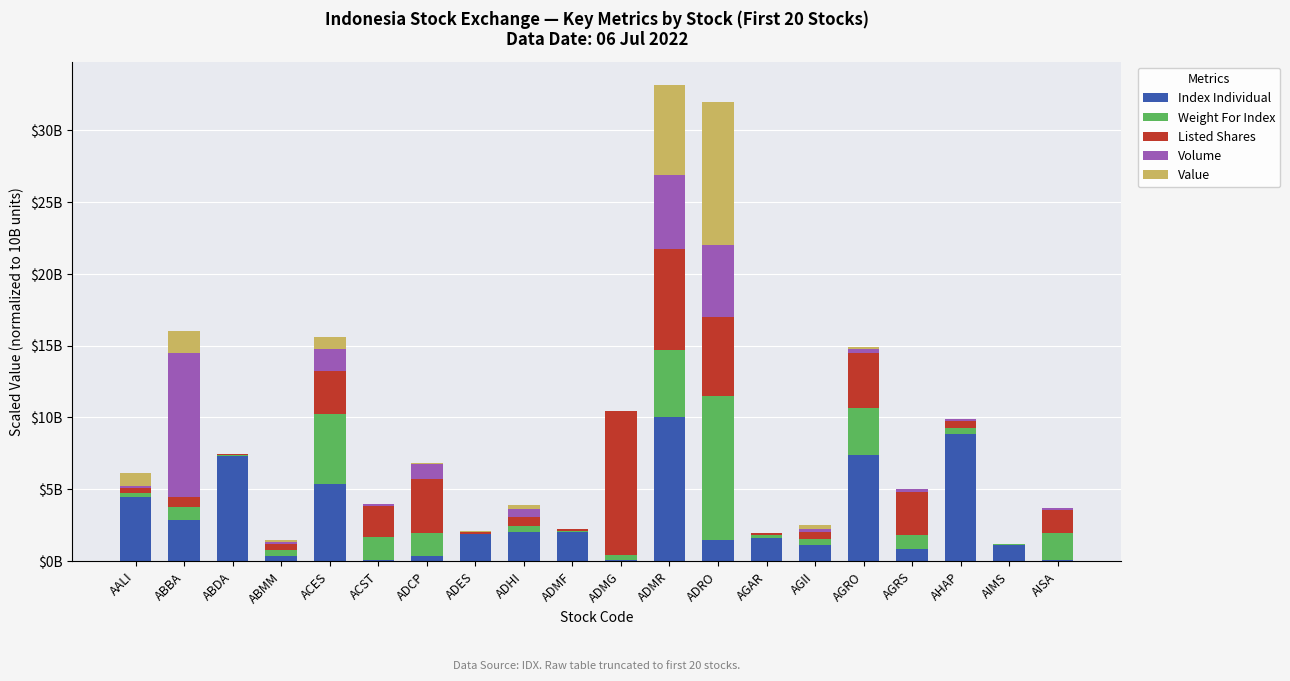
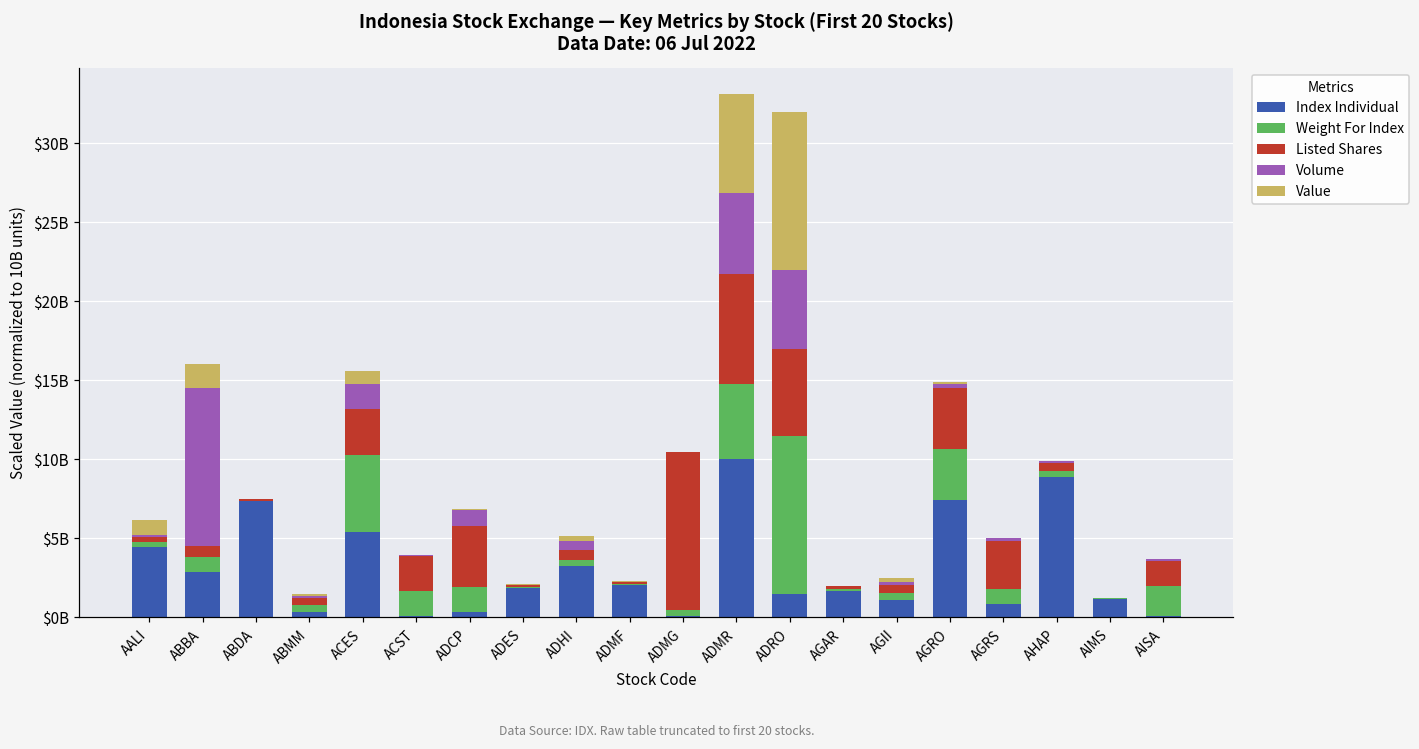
Index Individual, ADHI: $2000000000 -> $3200000000
